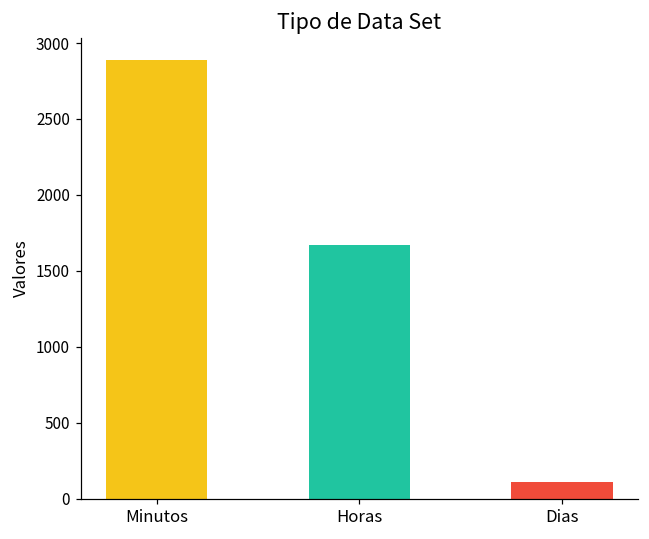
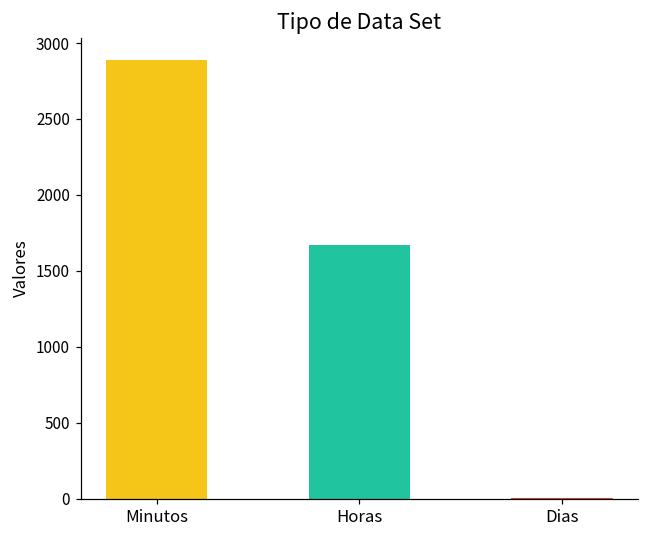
Dias: 110 -> 0
